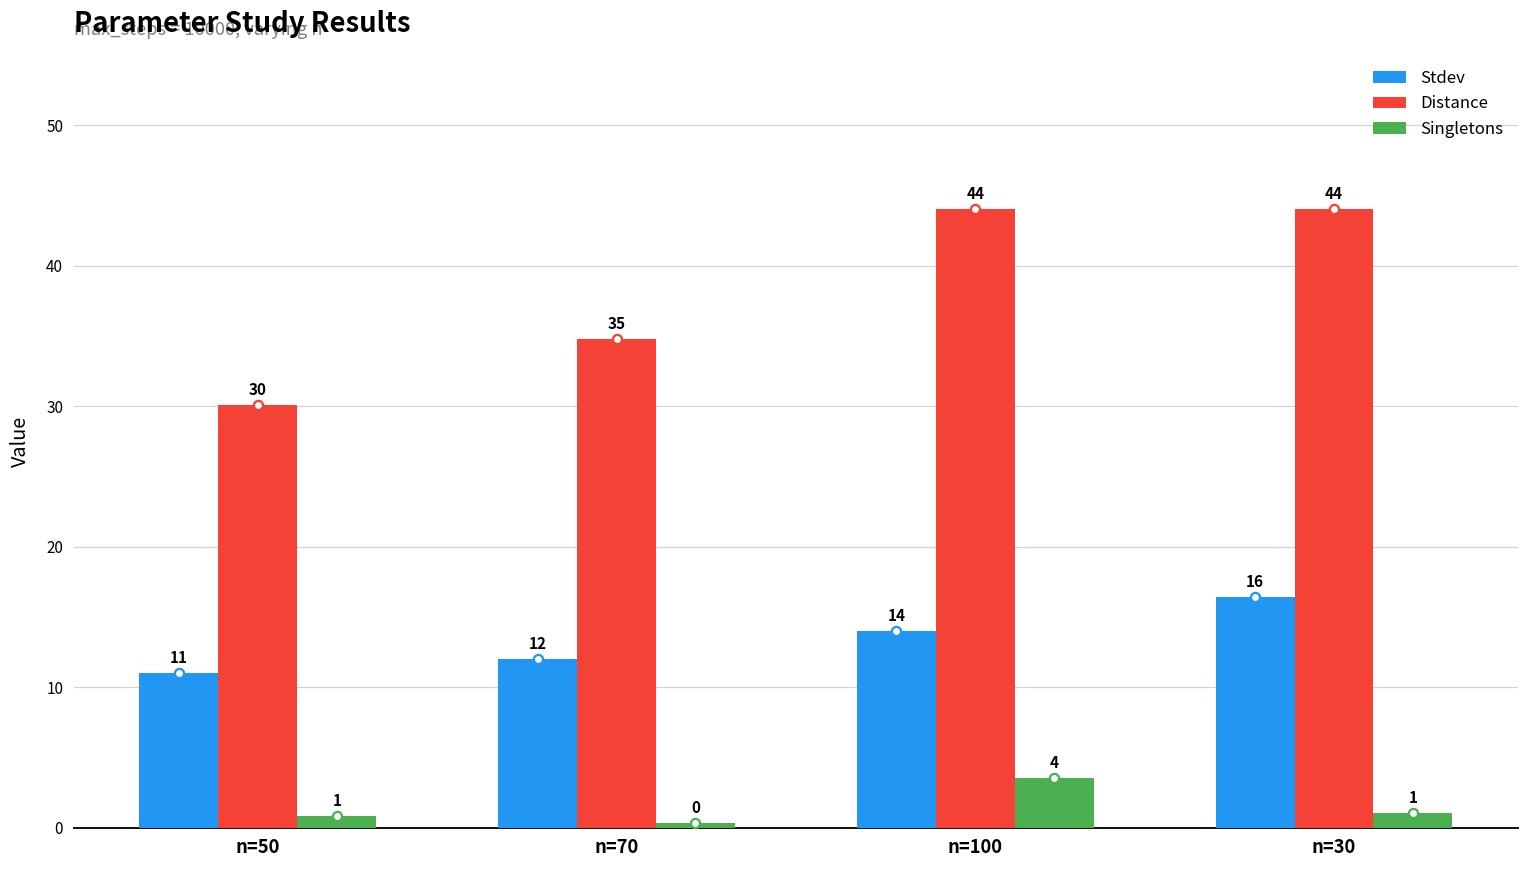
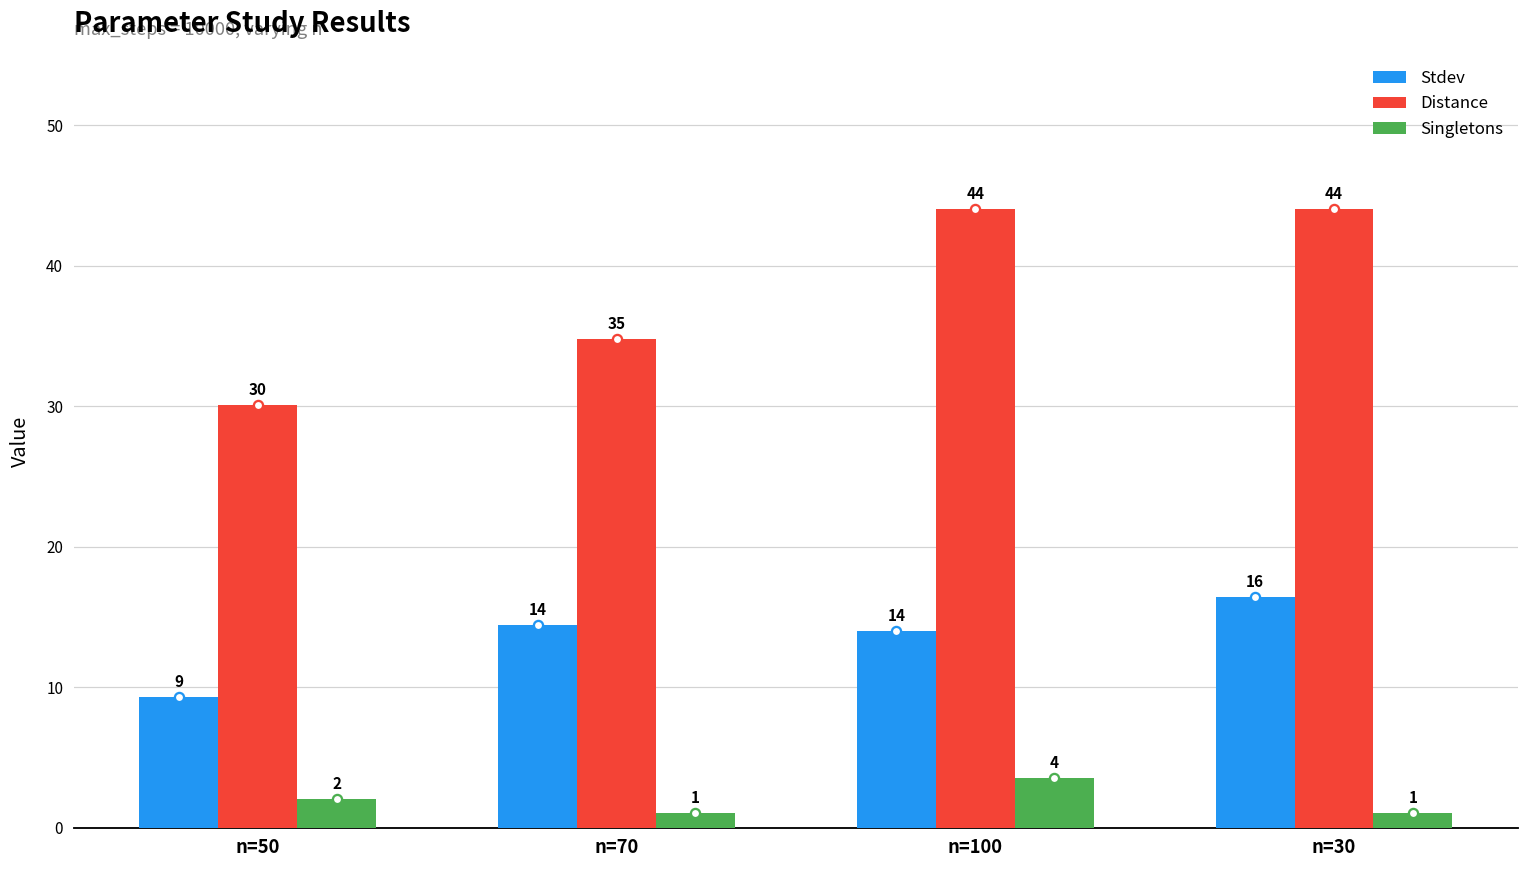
Stdev, n=50: 11 -> 9
Singletons, n=50: 1 -> 2
Stdev, n=70: 12 -> 14
Singletons, n=70: 0 -> 1
